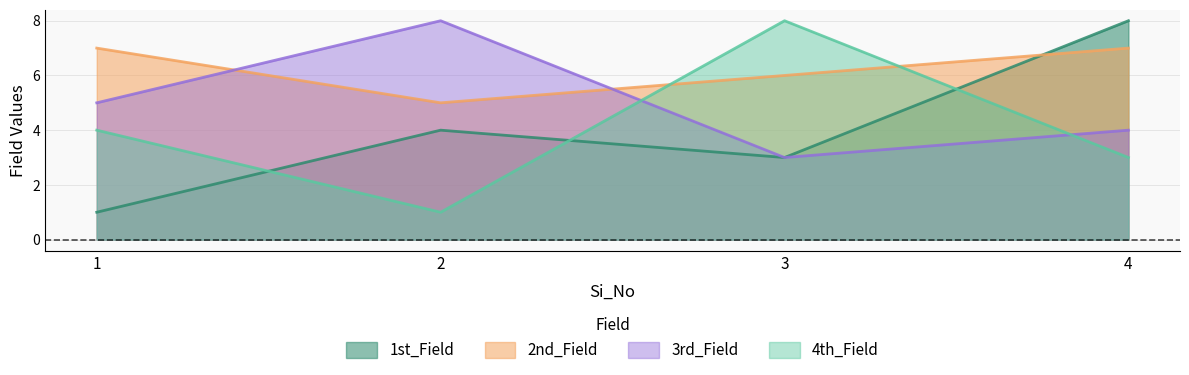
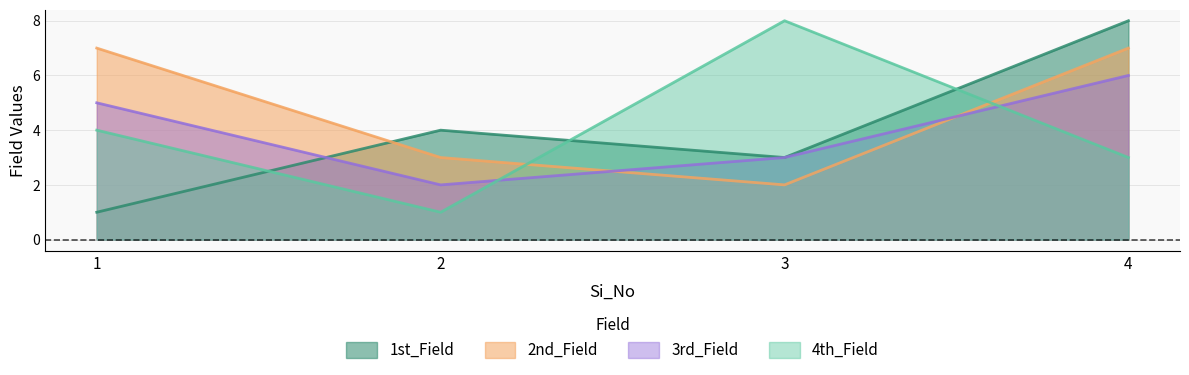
2nd_Field, 2: 5 -> 3
3rd_Field, 2: 8 -> 2
2nd_Field, 3: 6 -> 2
3rd_Field, 4: 4 -> 6
